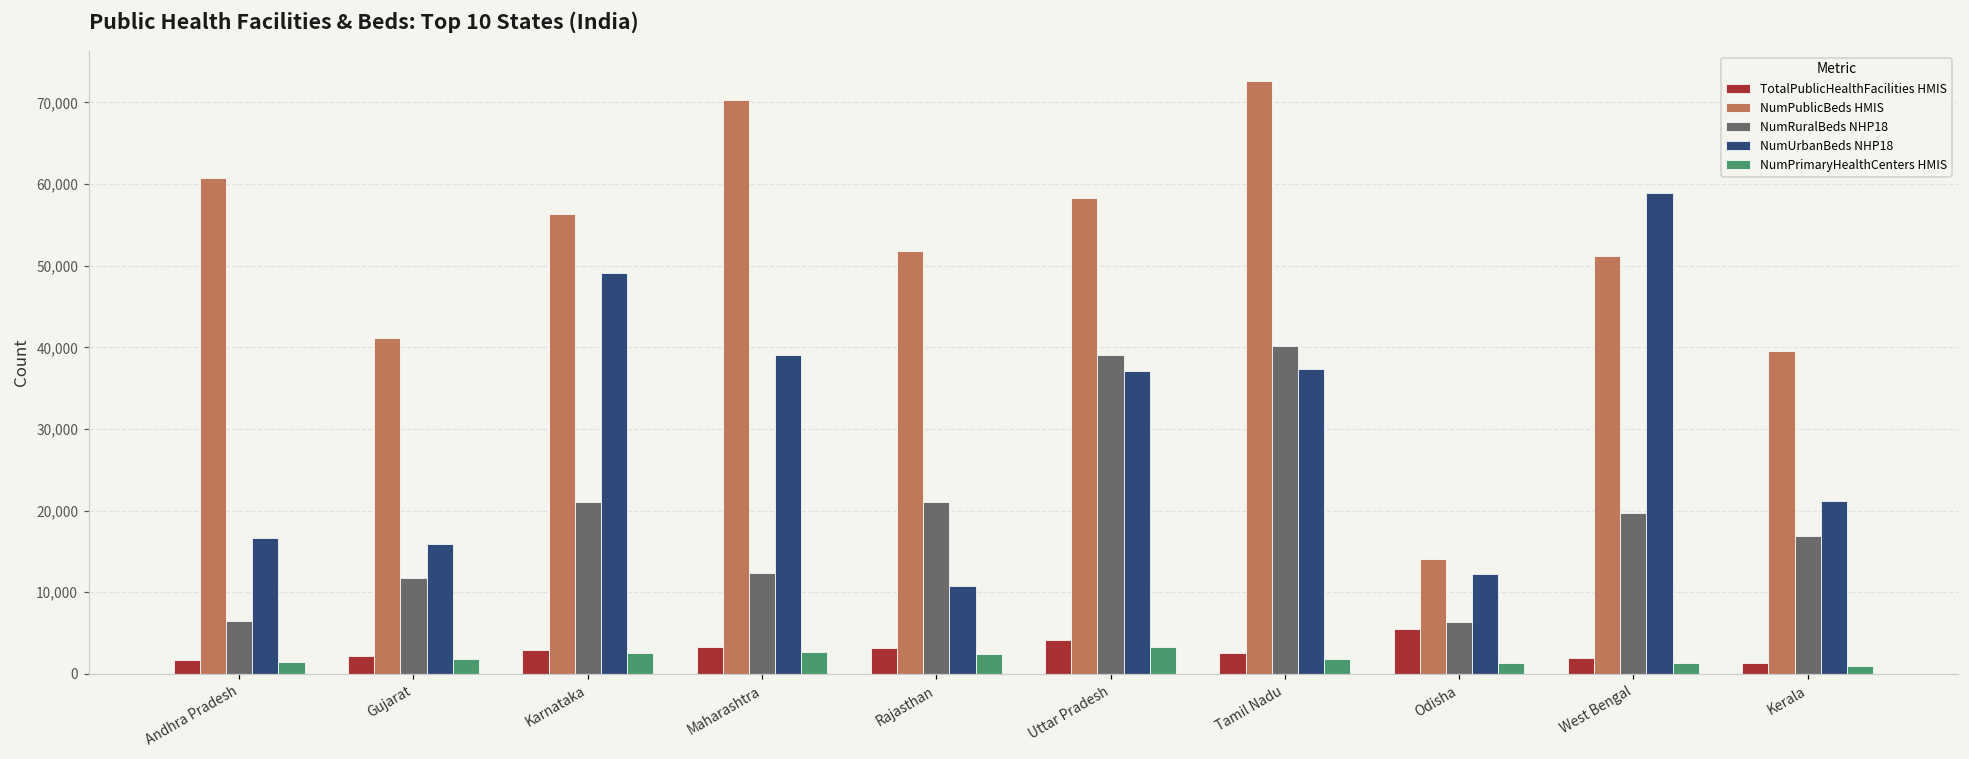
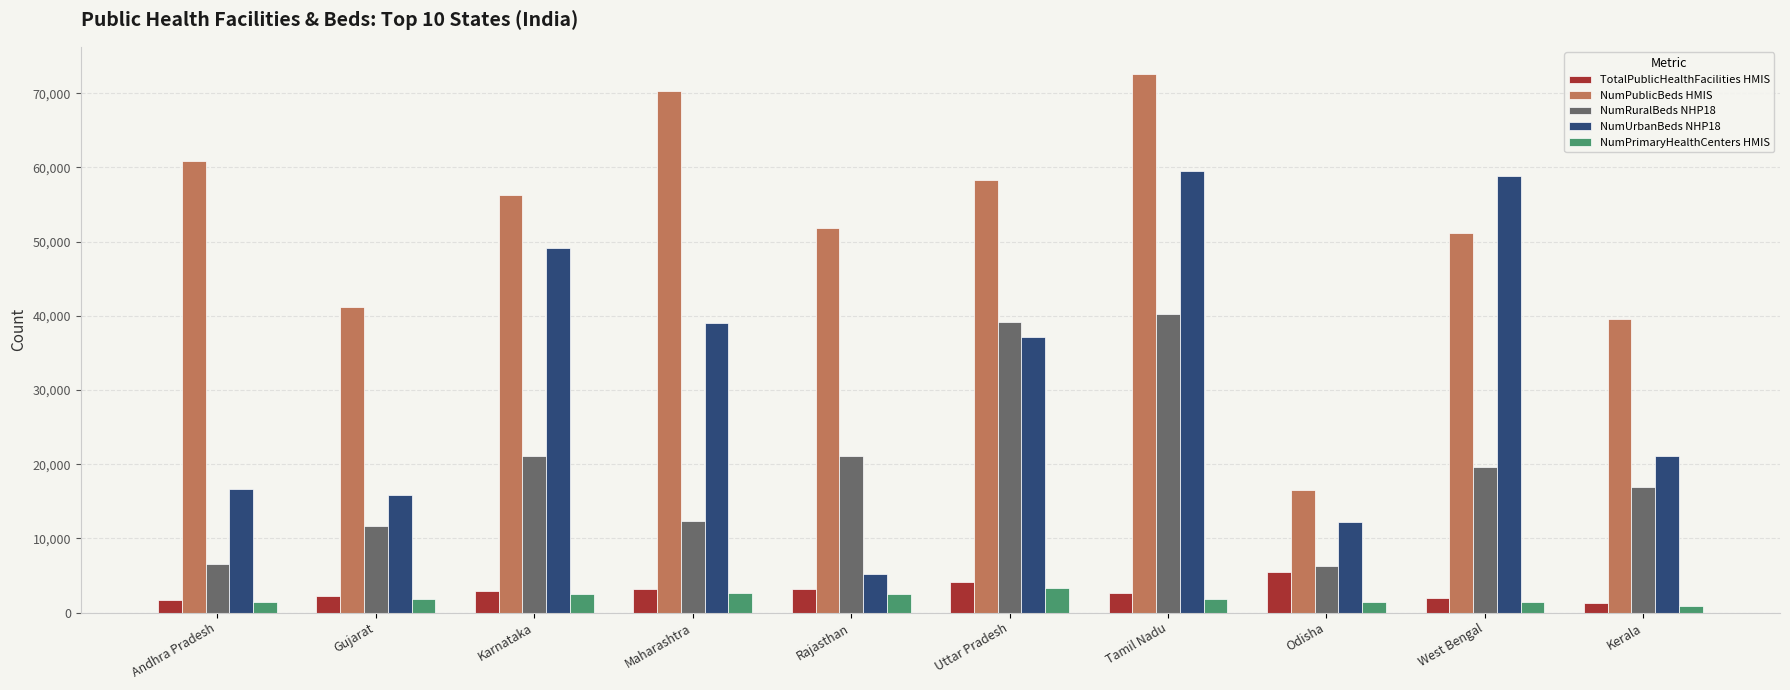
NumUrbanBeds NHP18, Rajasthan: 11,000 -> 5,000
NumUrbanBeds NHP18, Tamil Nadu: 37,000 -> 60,000
NumPublicBeds HMIS, Odisha: 14,000 -> 16,000
